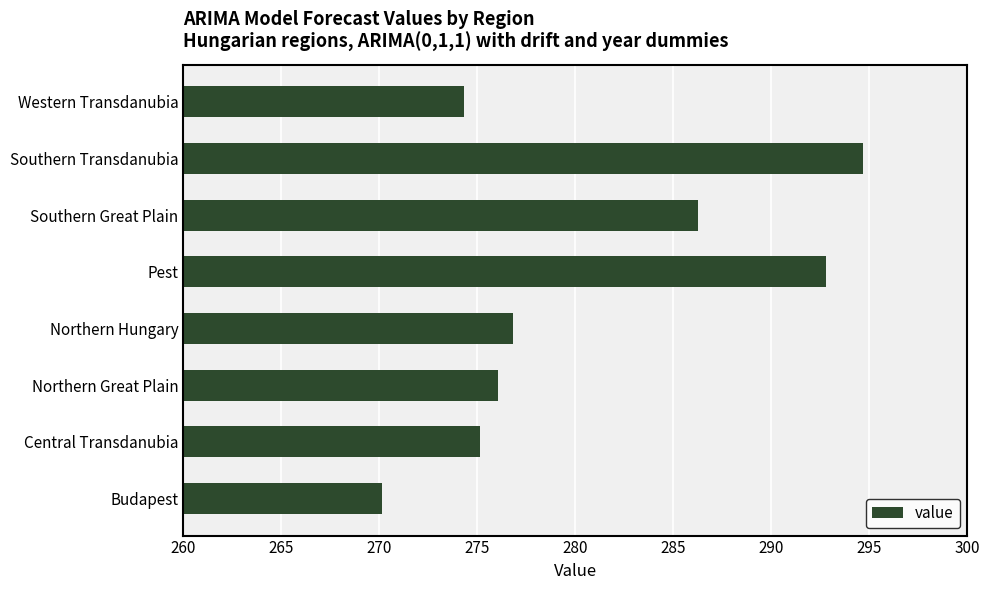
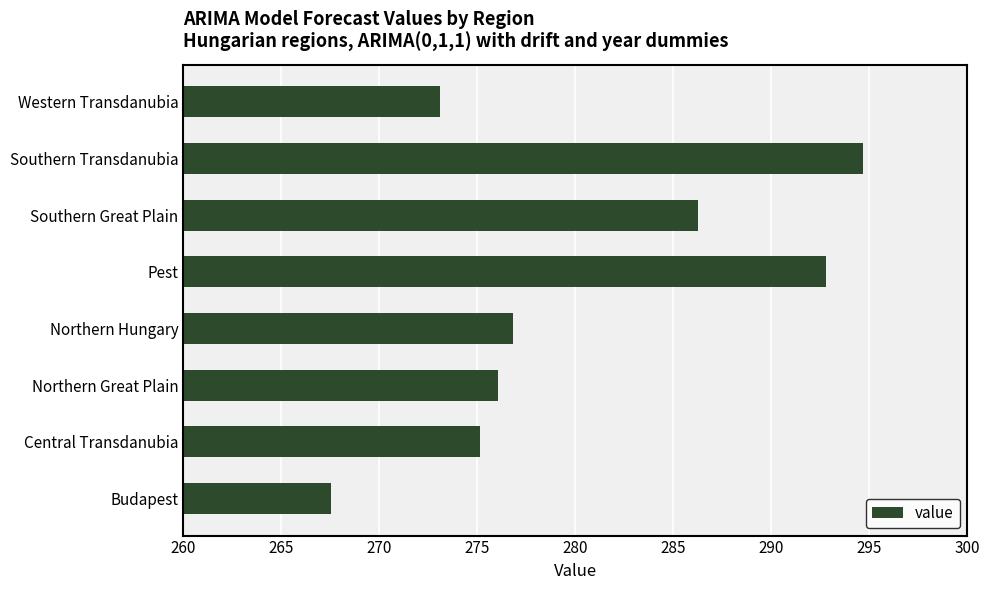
Western Transdanubia: 274.3 -> 273.1
Budapest: 270.1 -> 267.5
